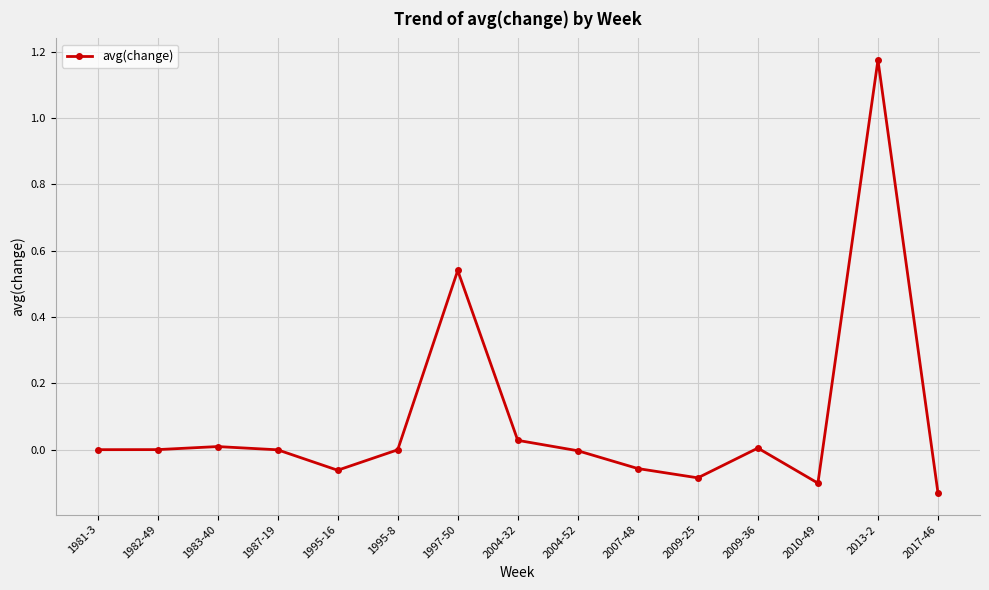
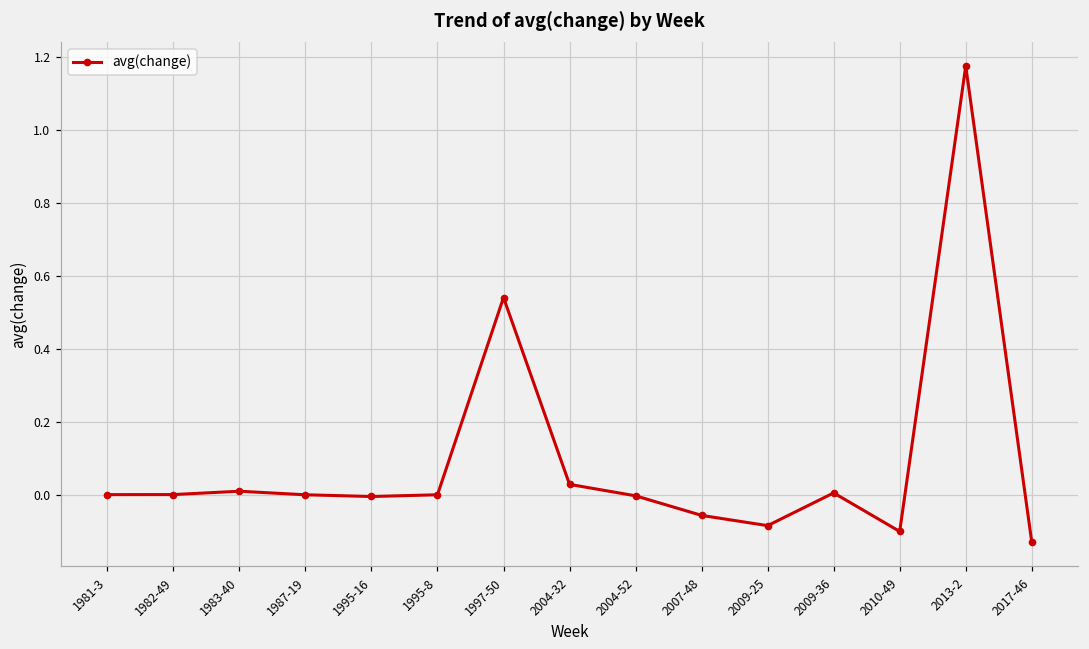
1995-16: -0.06 -> 0.00
